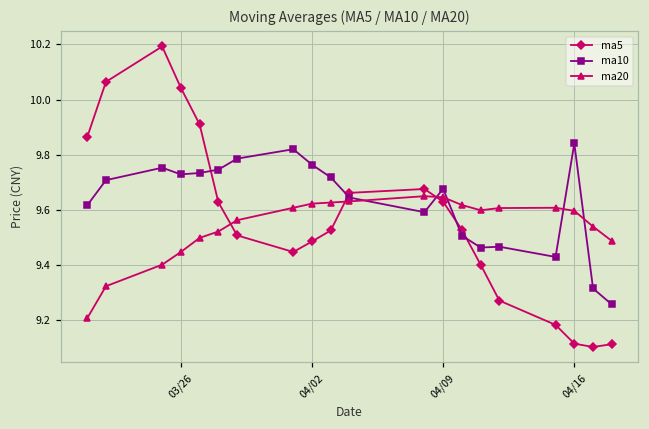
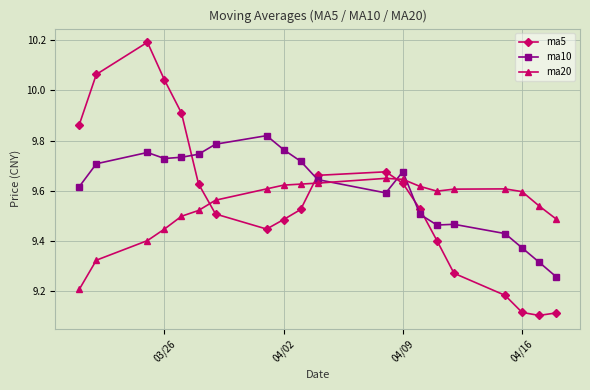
ma10, 04/16: 9.84 -> 9.37
